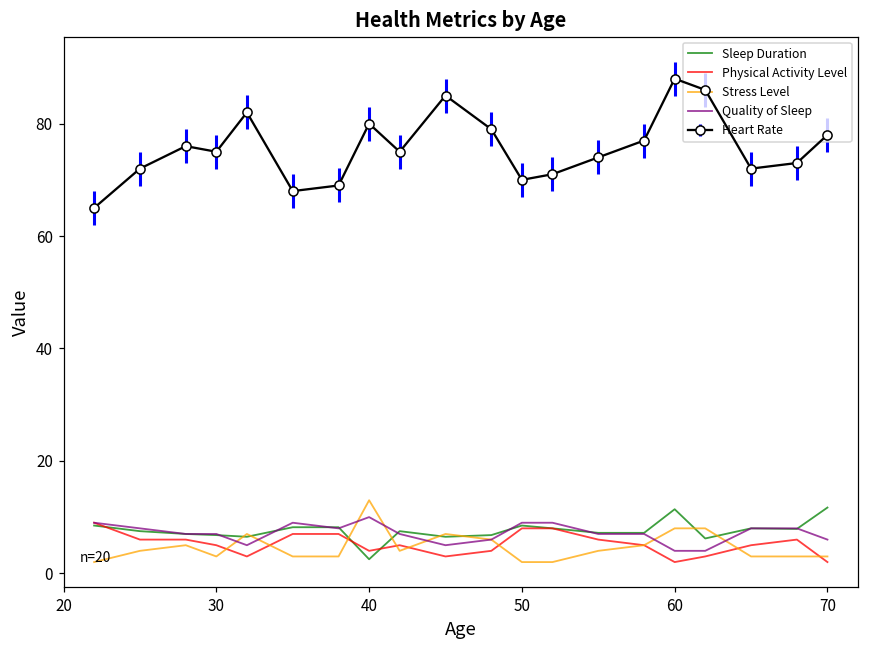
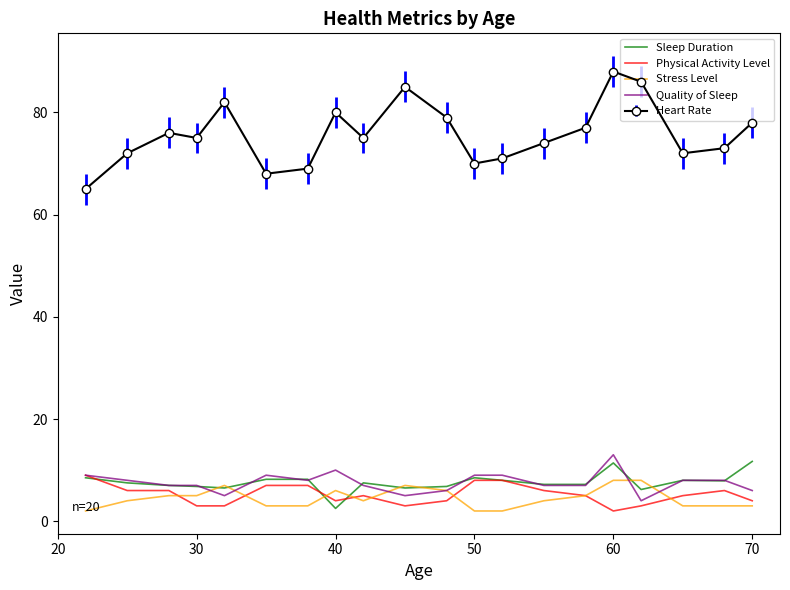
Physical Activity Level, 30: 5 -> 3
Stress Level, 30: 3 -> 5
Stress Level, 40: 13 -> 6
Quality of Sleep, 60: 4 -> 13
Physical Activity Level, 70: 2 -> 4
